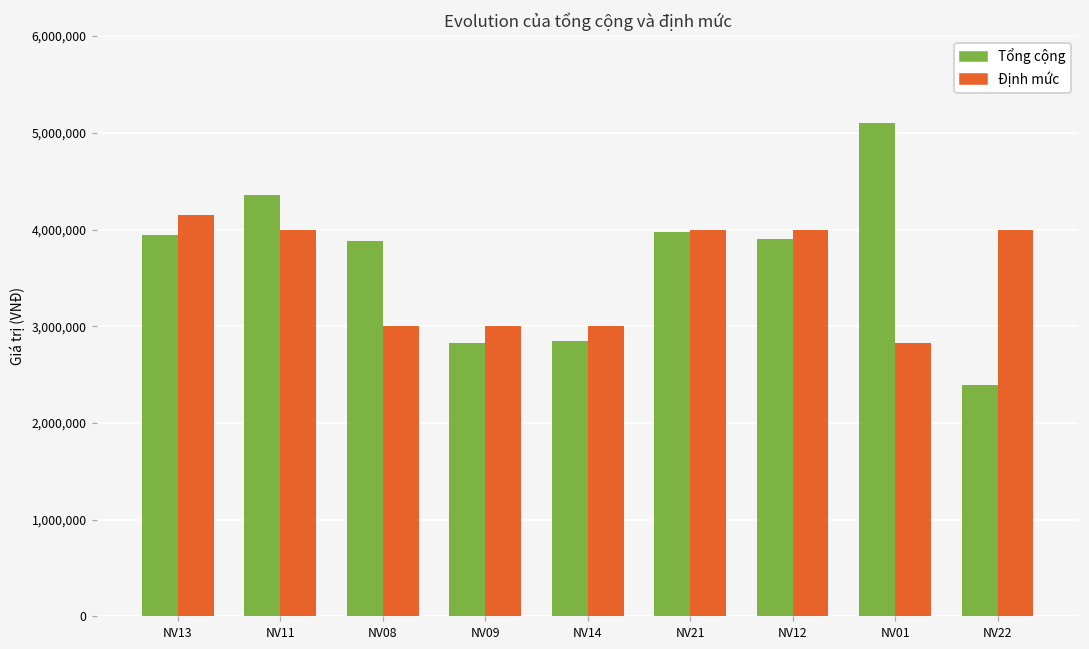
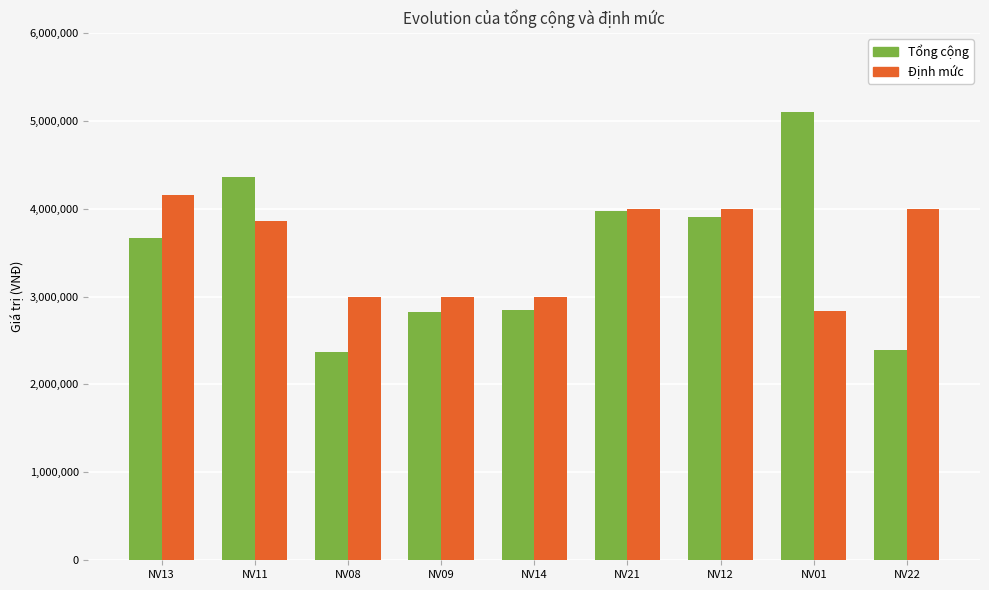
Tổng cộng, NV13: 3,900,000 -> 3,700,000
Định mức, NV11: 4,000,000 -> 3,900,000
Tổng cộng, NV08: 3,900,000 -> 2,400,000
